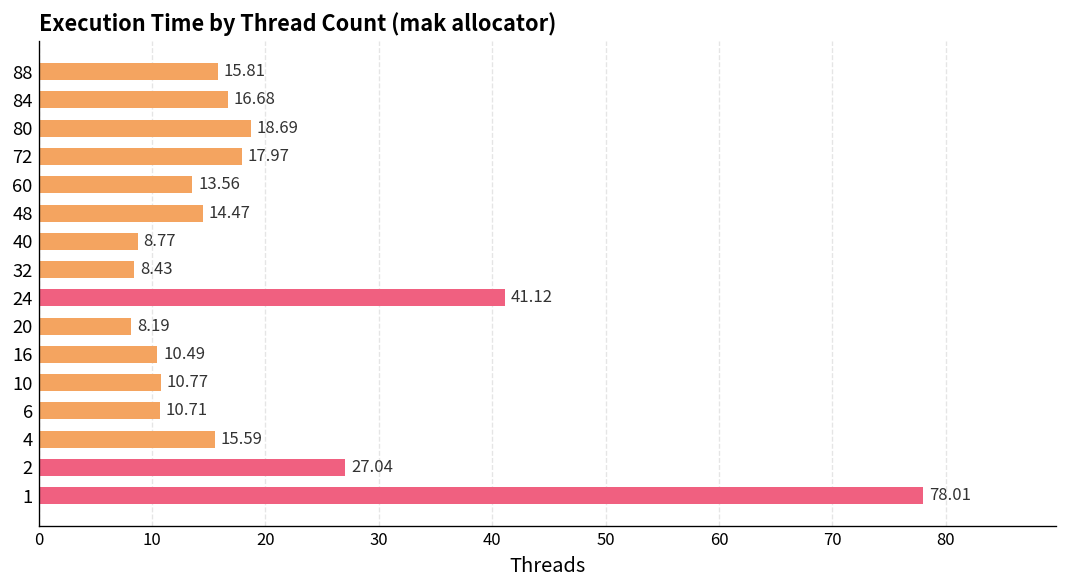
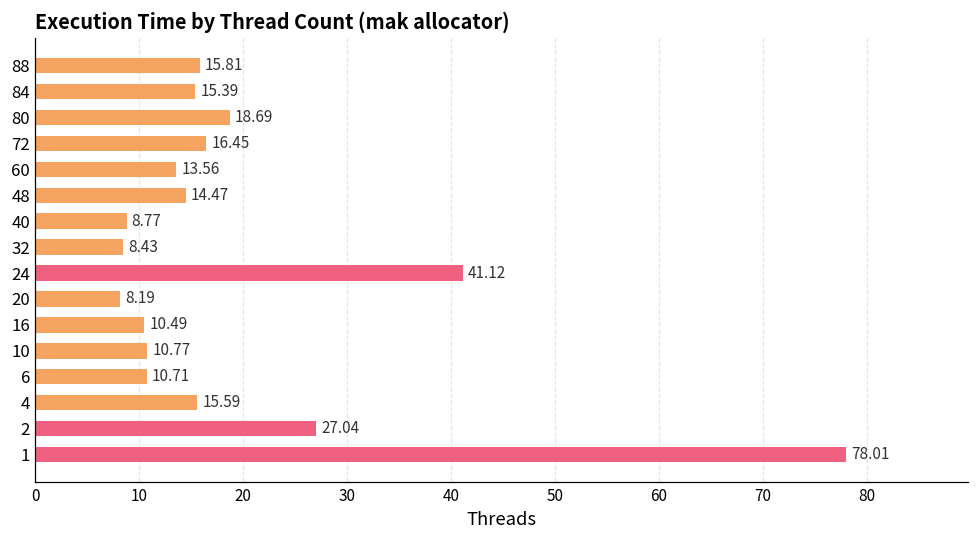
84: 16.68 -> 15.39
72: 17.97 -> 16.45
